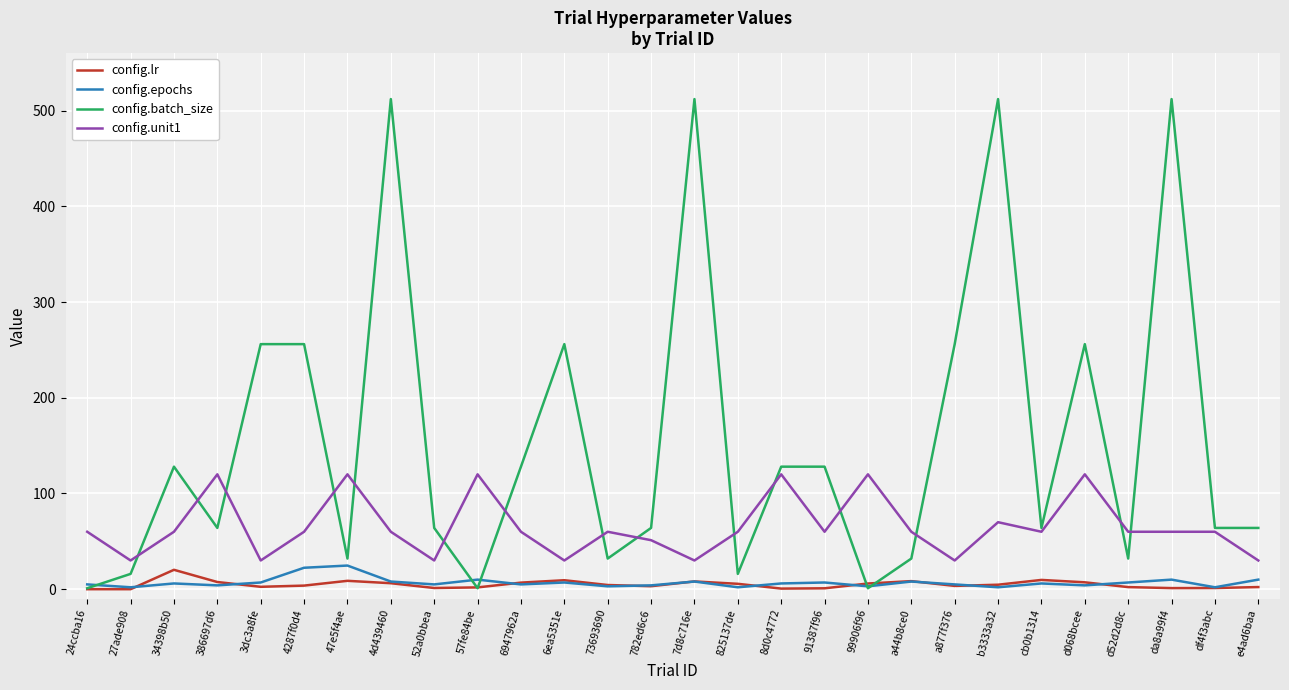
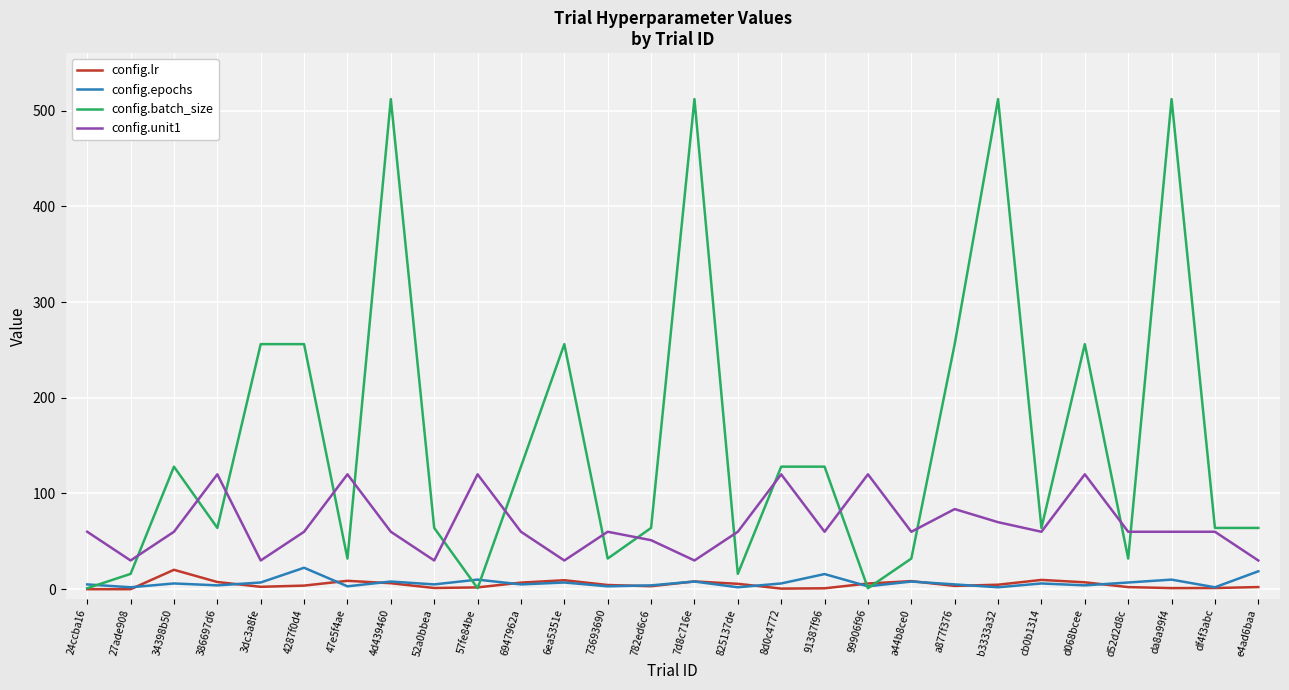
config.epochs, 47e5f4ae: 20 -> 0
config.epochs, 91387f96: 10 -> 20
config.unit1, a877f376: 30 -> 80
config.epochs, e4ad6baa: 10 -> 20
